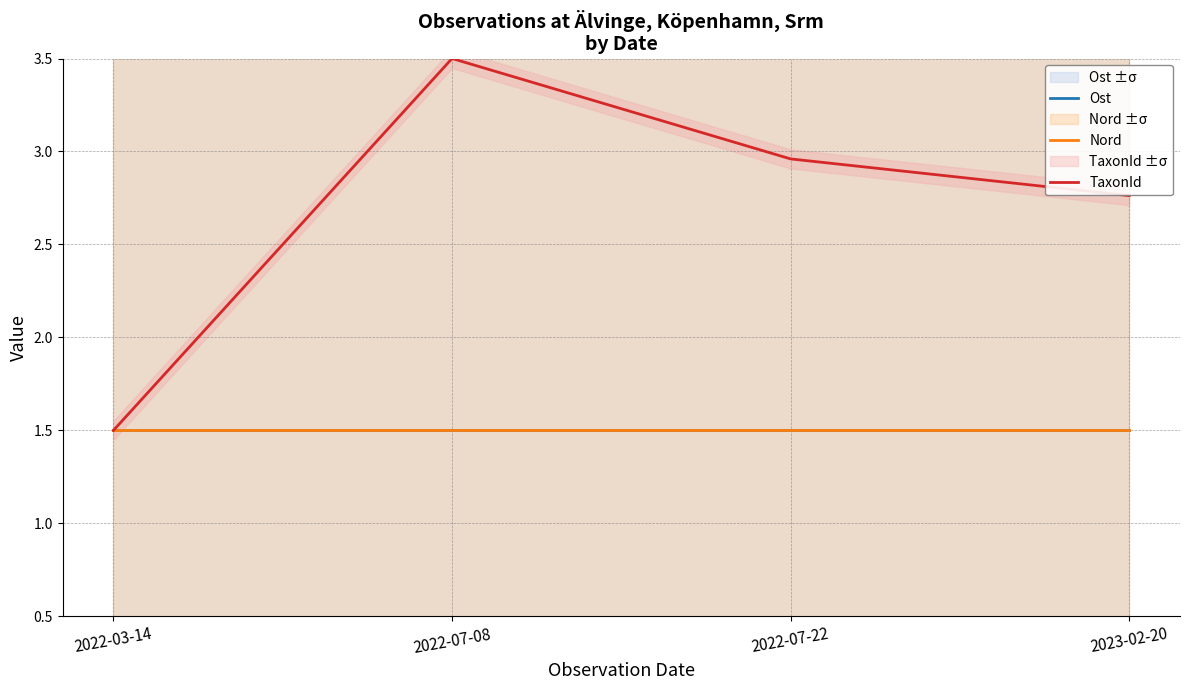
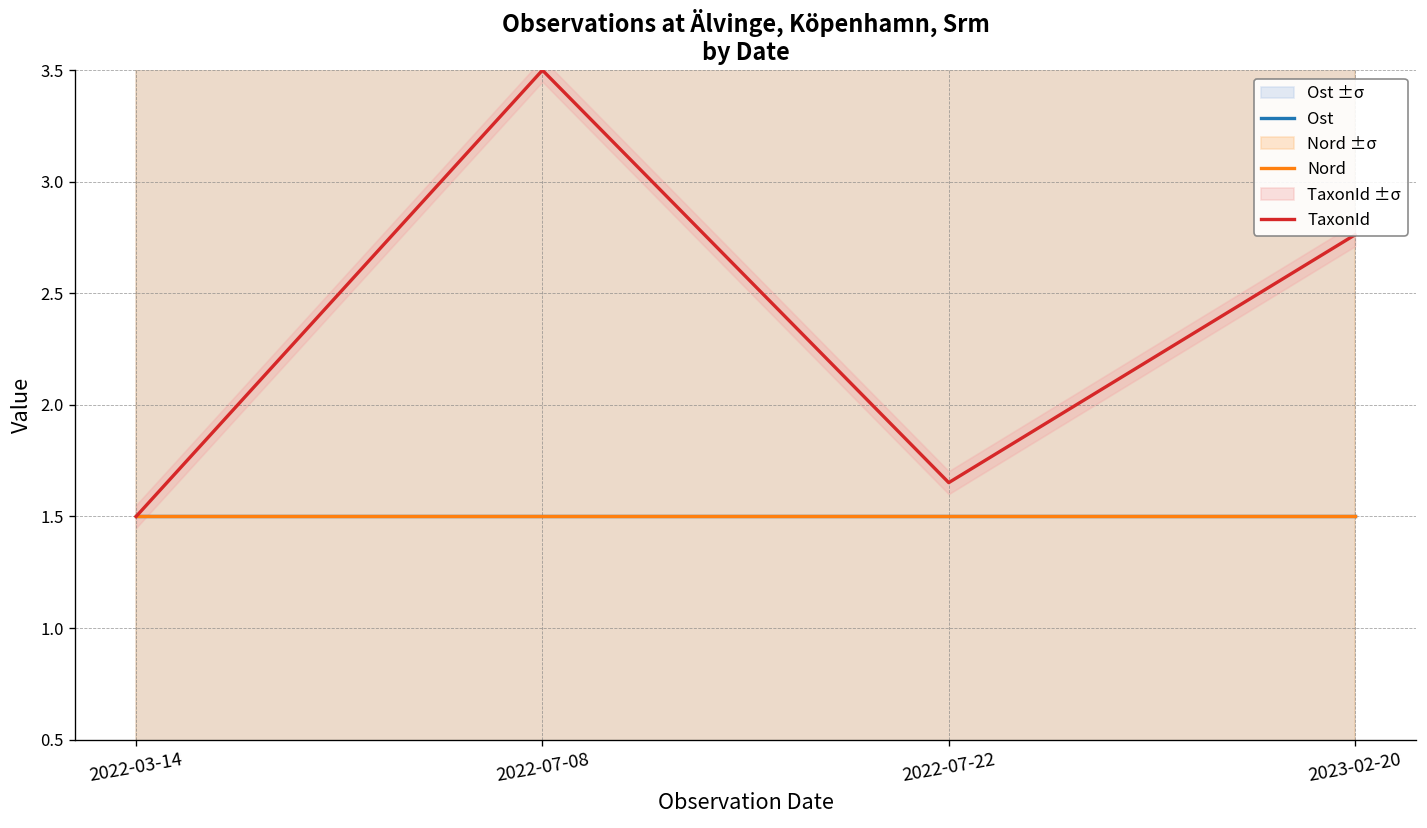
TaxonId, 2022-07-22: 2.96 -> 1.65
